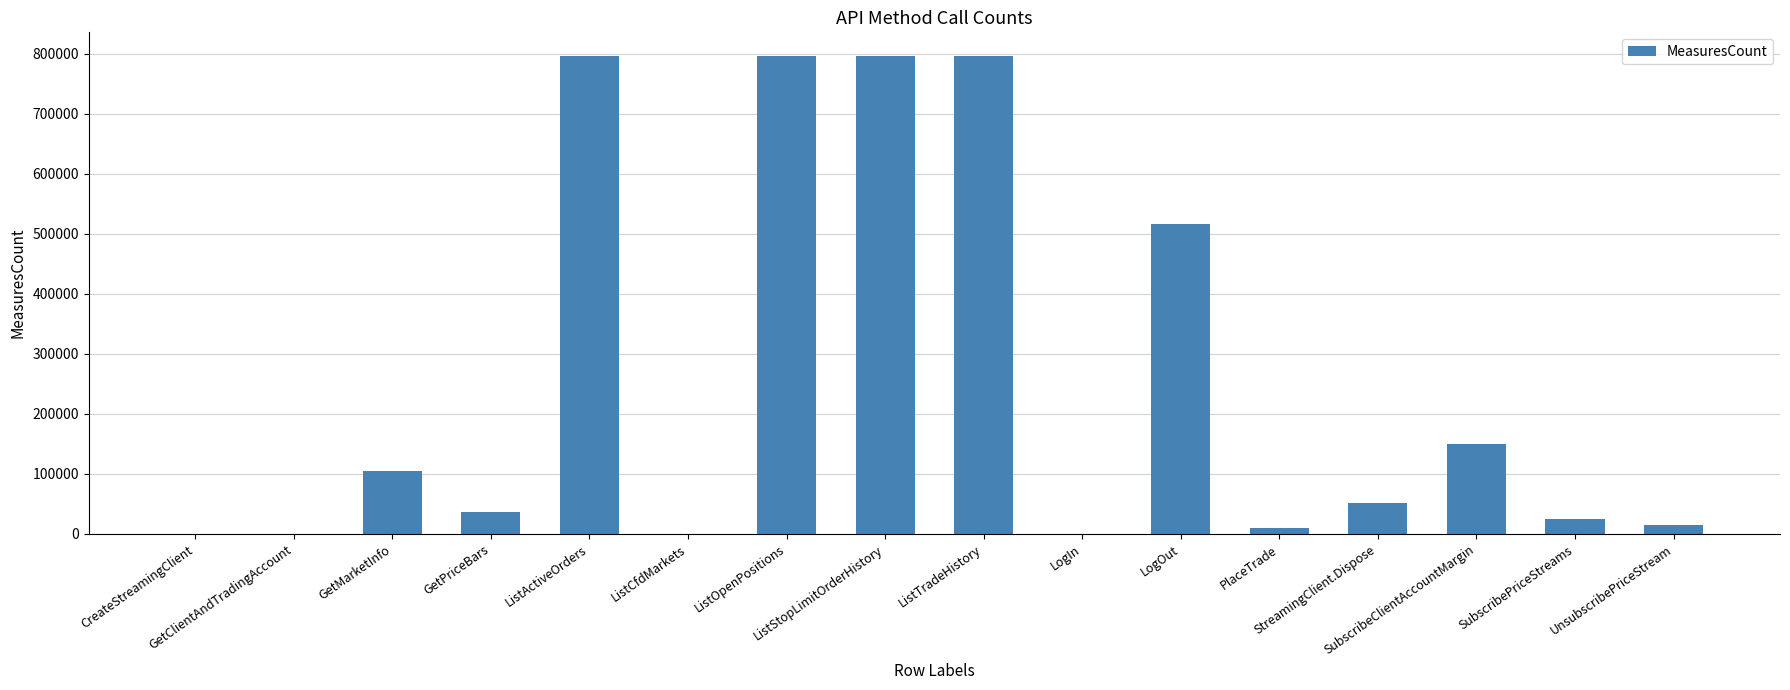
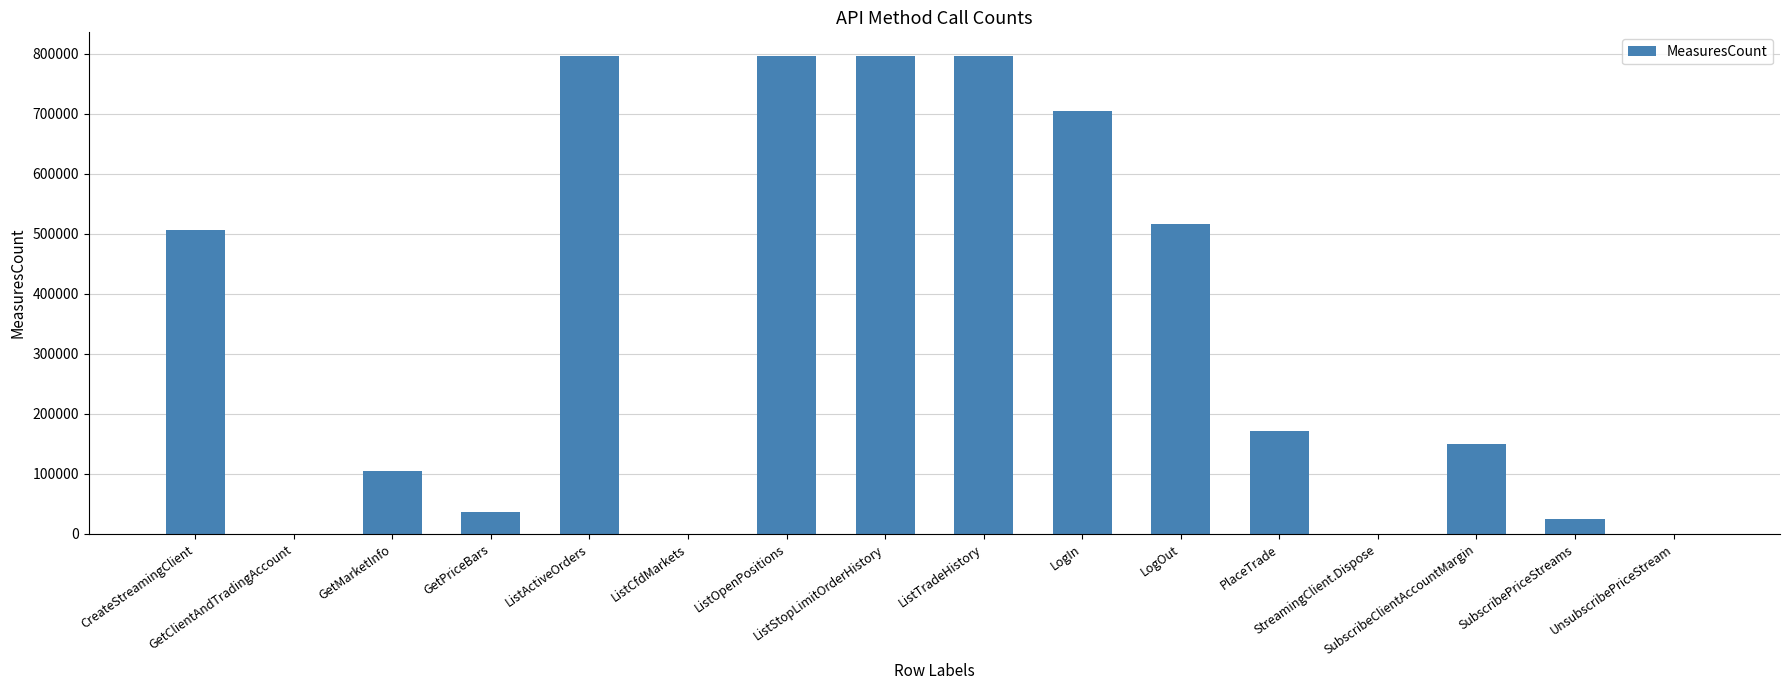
CreateStreamingClient: 0 -> 510000
LogIn: 0 -> 700000
PlaceTrade: 10000 -> 170000
StreamingClient.Dispose: 50000 -> 0
UnsubscribePriceStream: 10000 -> 0
